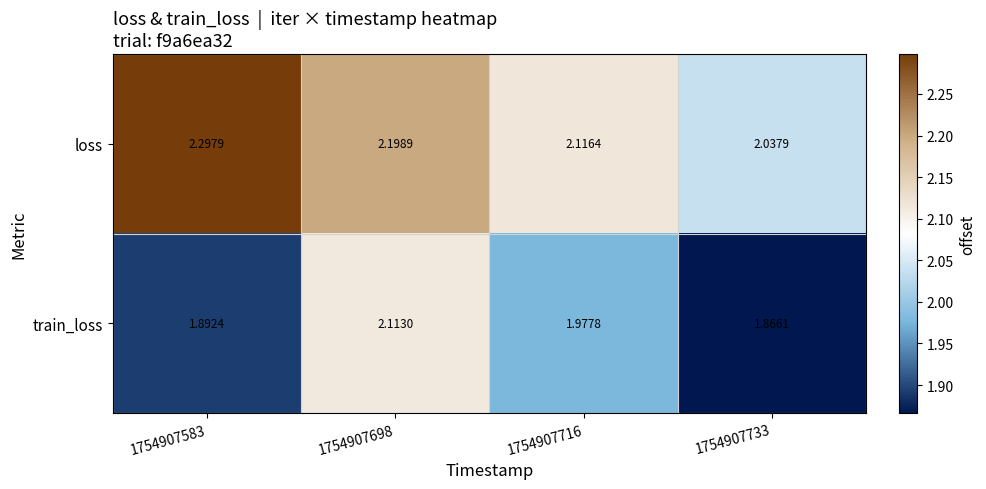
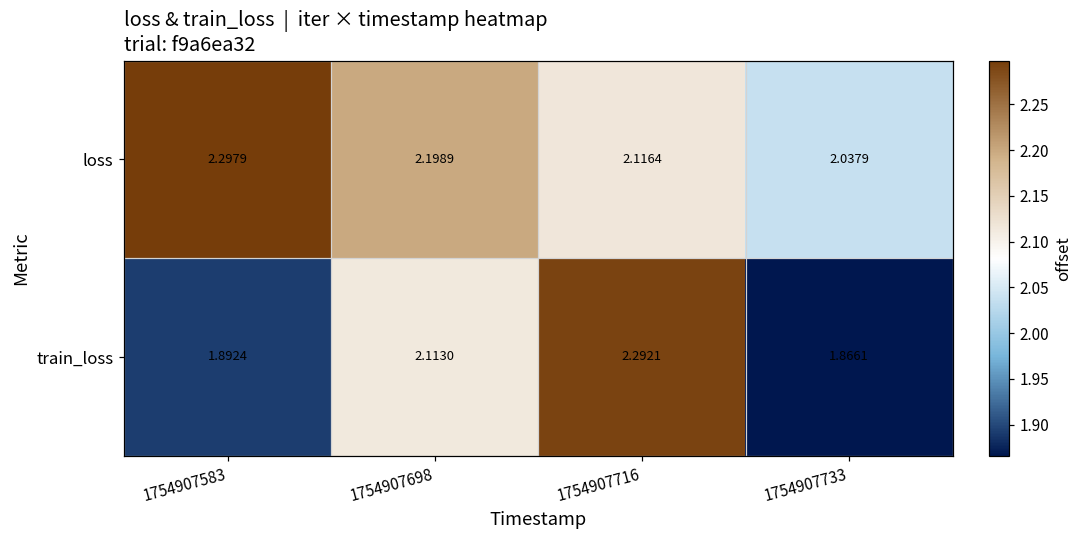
train_loss, 1754907716: 1.9778 -> 2.2921
